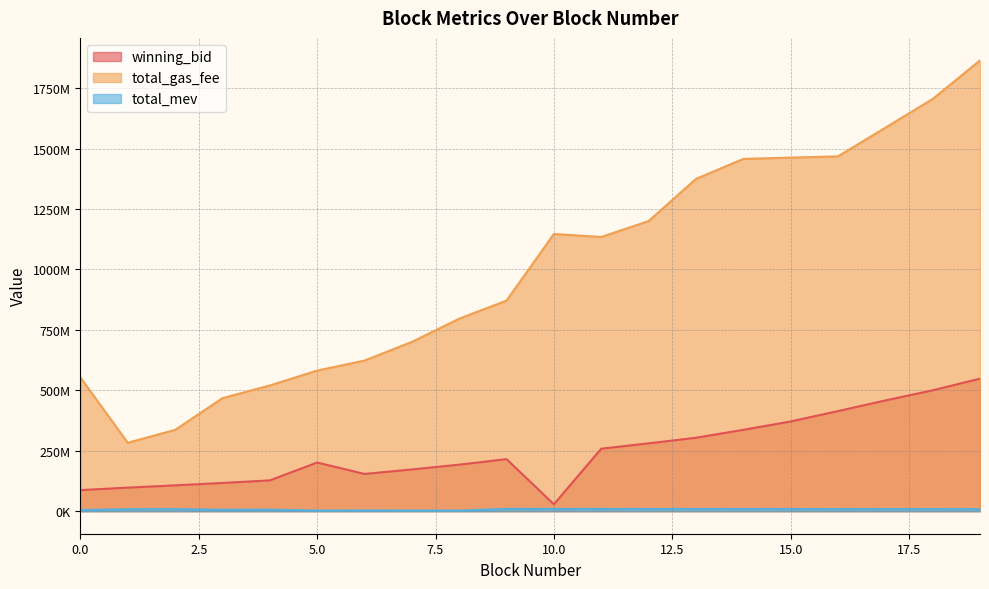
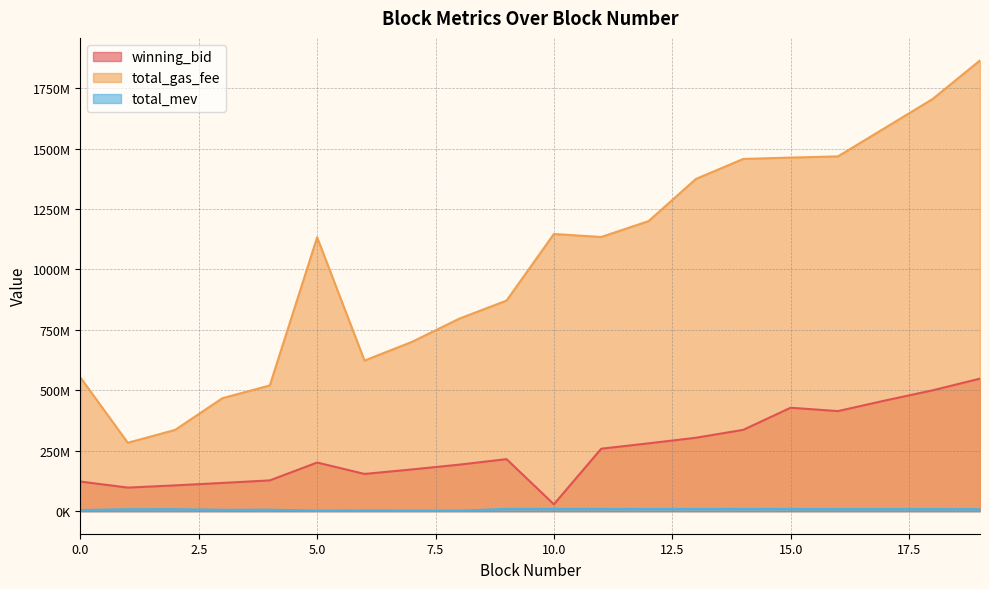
winning_bid, 0.0: 90000000 -> 120000000
total_gas_fee, 5.0: 580000000 -> 1130000000
winning_bid, 15.0: 370000000 -> 430000000
